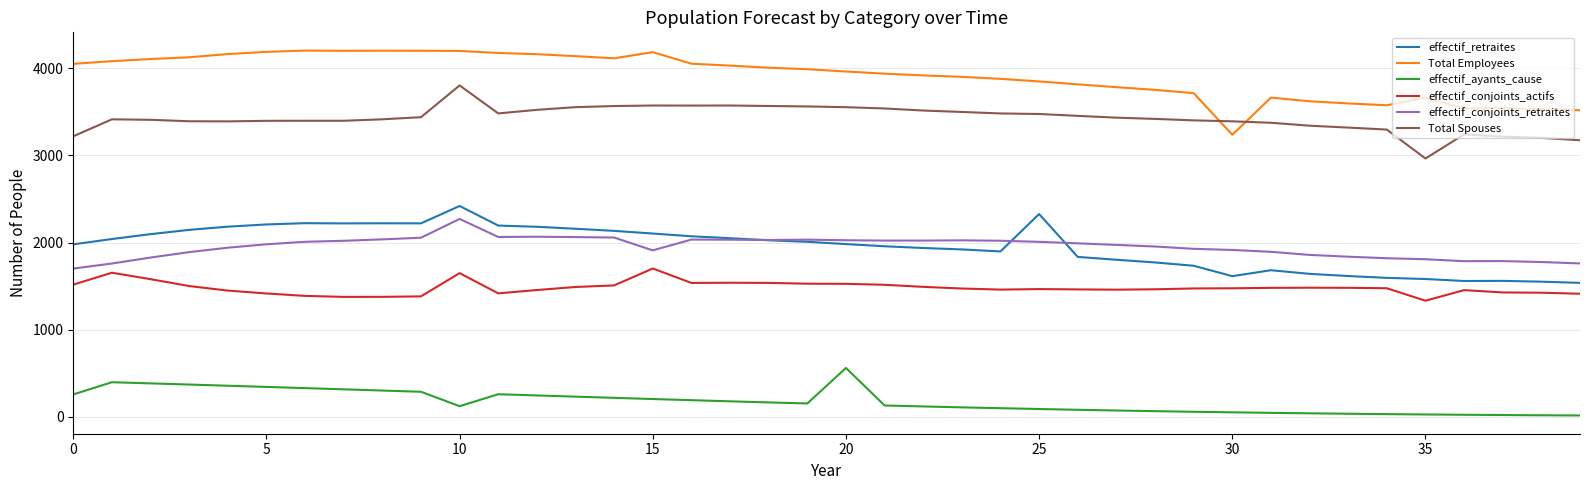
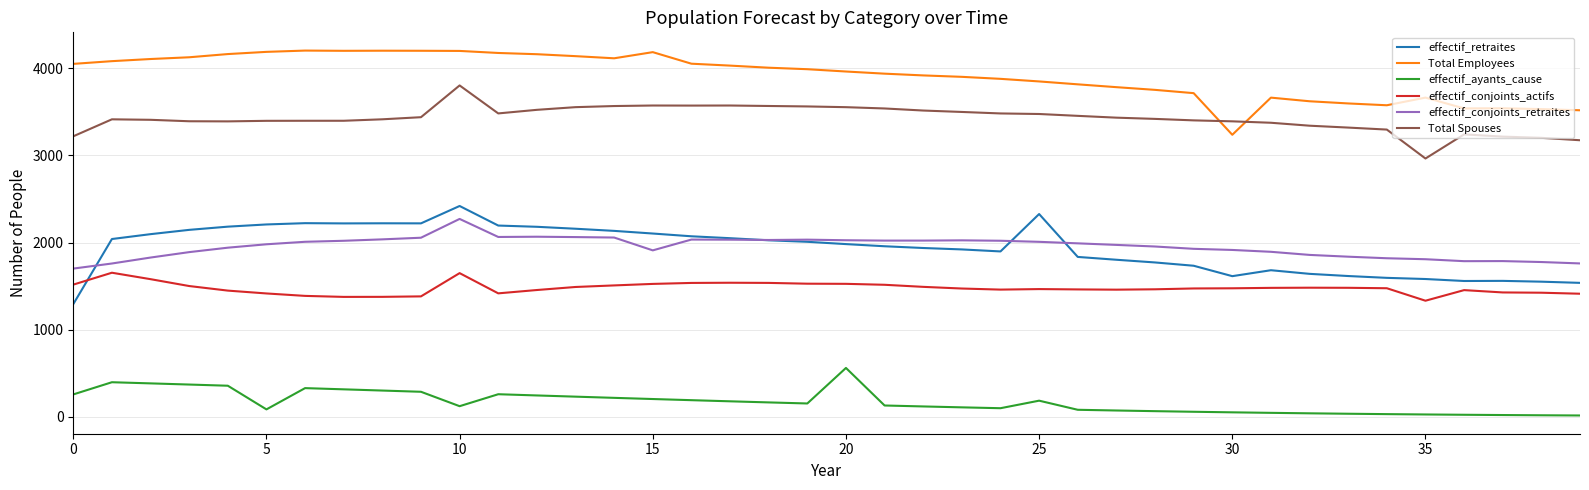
effectif_retraites, 0: 2000 -> 1300
effectif_ayants_cause, 5: 300 -> 100
effectif_conjoints_actifs, 15: 1700 -> 1500
effectif_ayants_cause, 25: 100 -> 200
